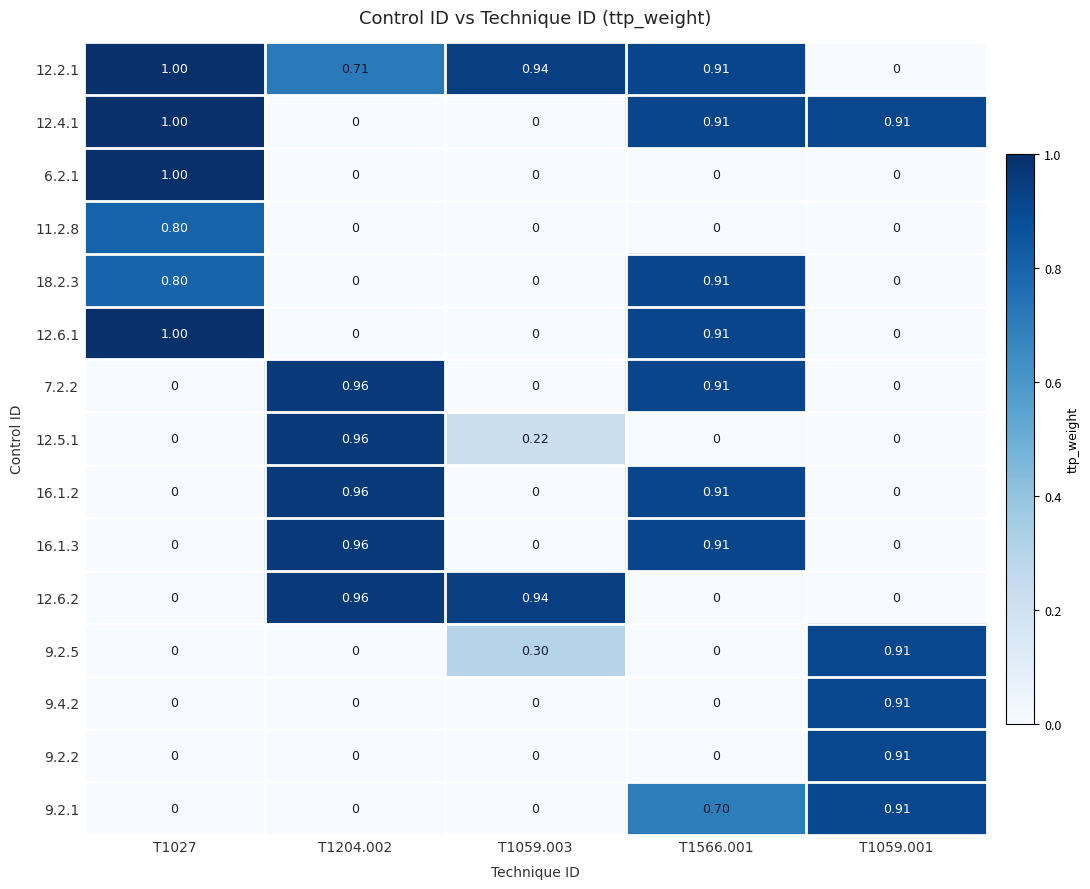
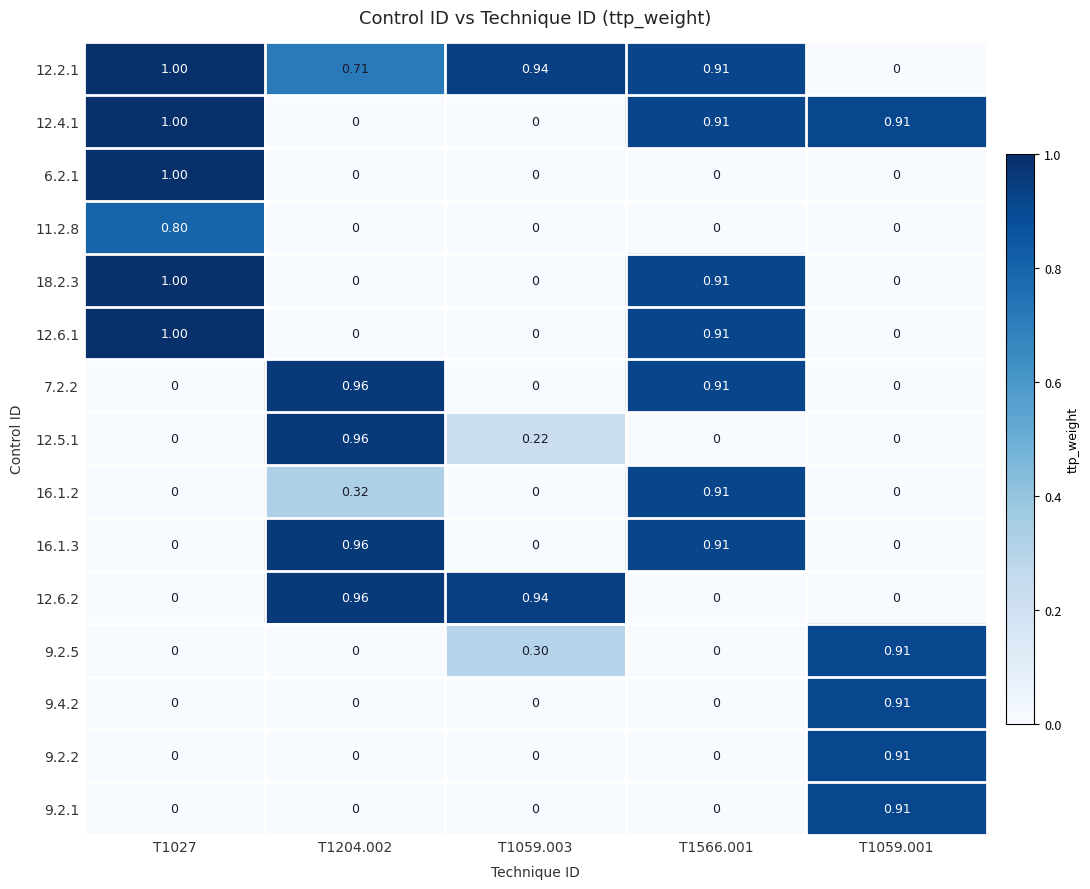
18.2.3, T1027: 0.80 -> 1.00
16.1.2, T1204.002: 0.96 -> 0.32
9.2.1, T1566.001: 0.70 -> 0
